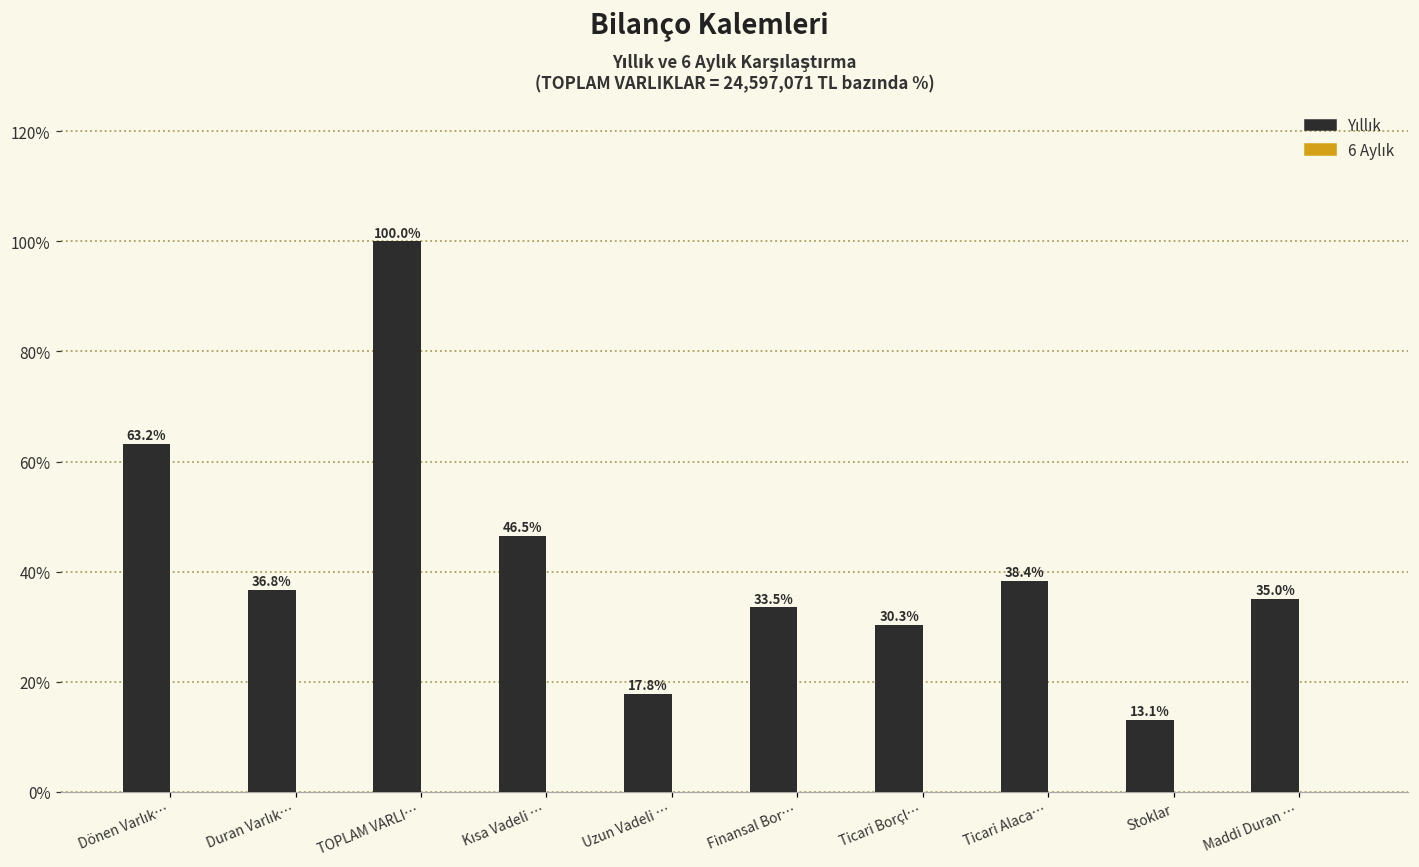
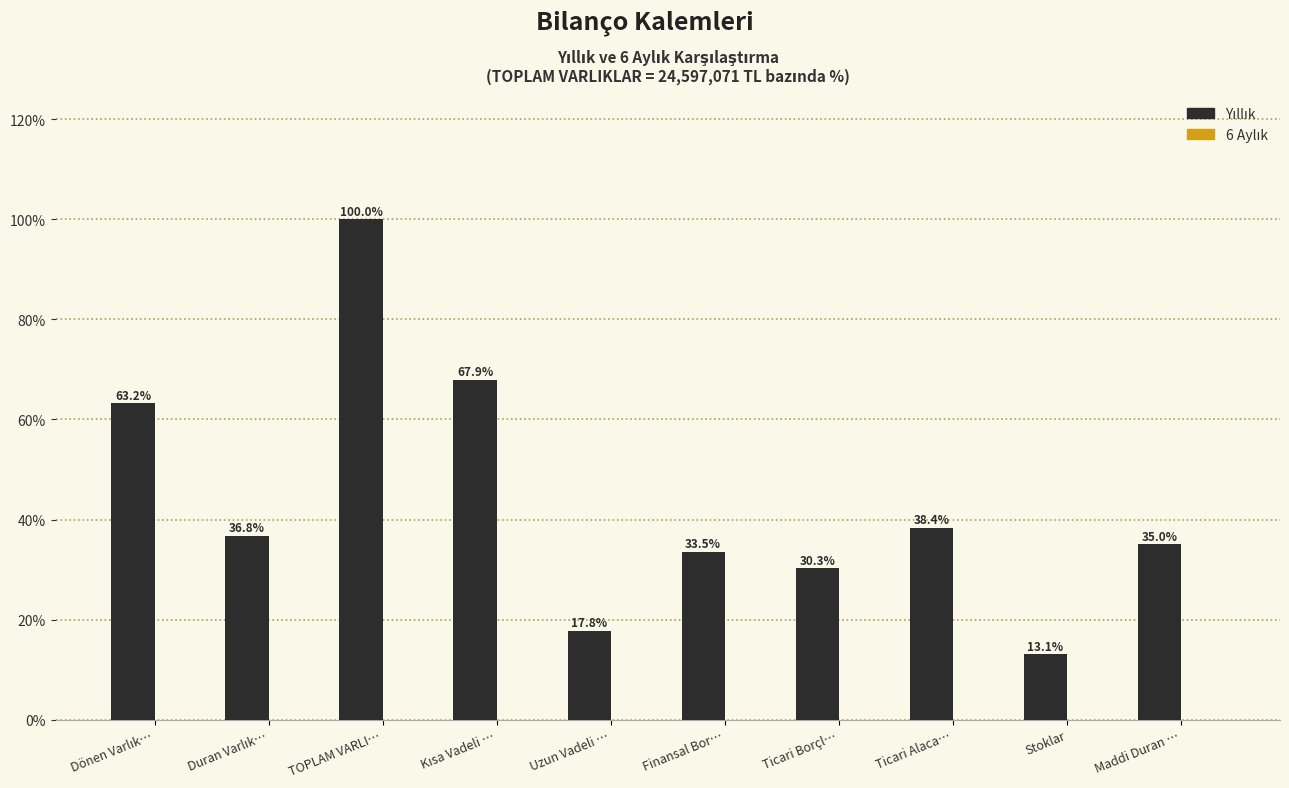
Yıllık, Kısa Vadeli …: 46.5% -> 67.9%
